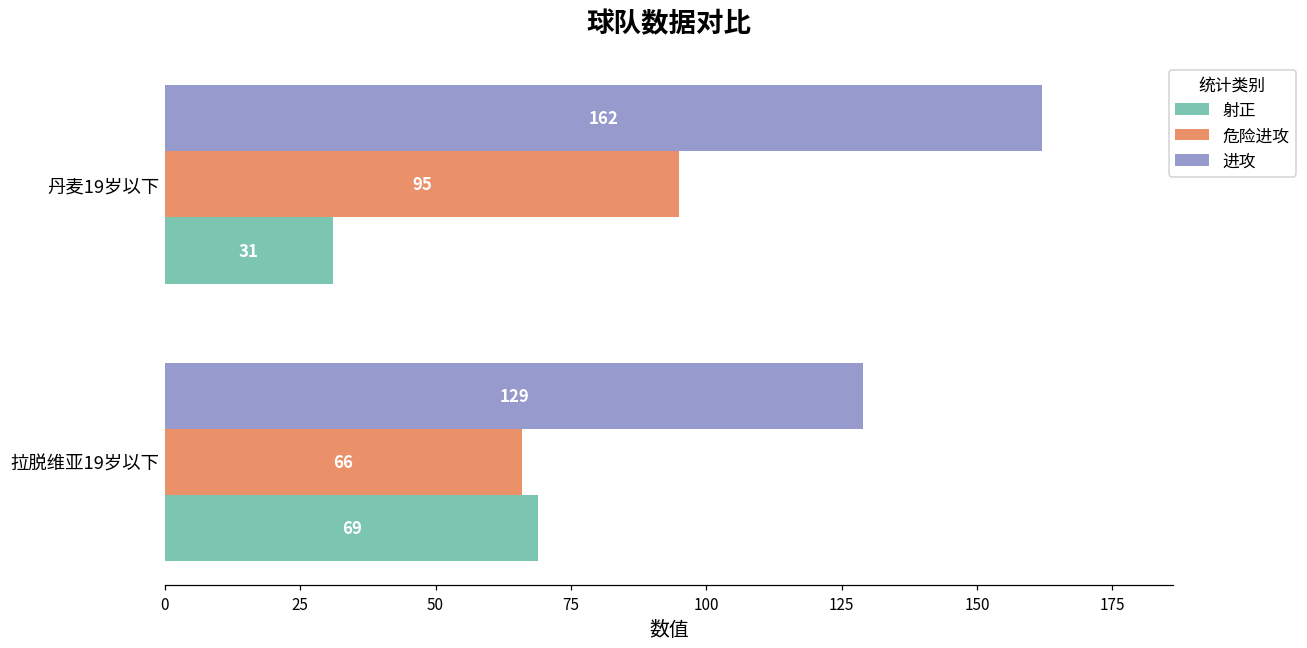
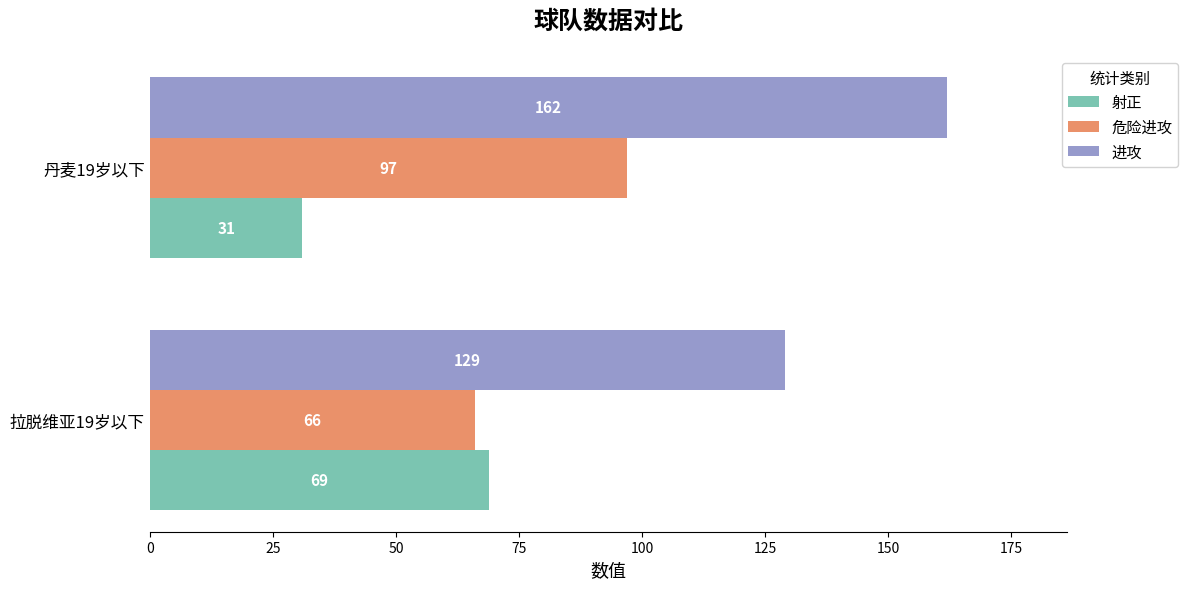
危险进攻, 丹麦19岁以下: 95 -> 97
